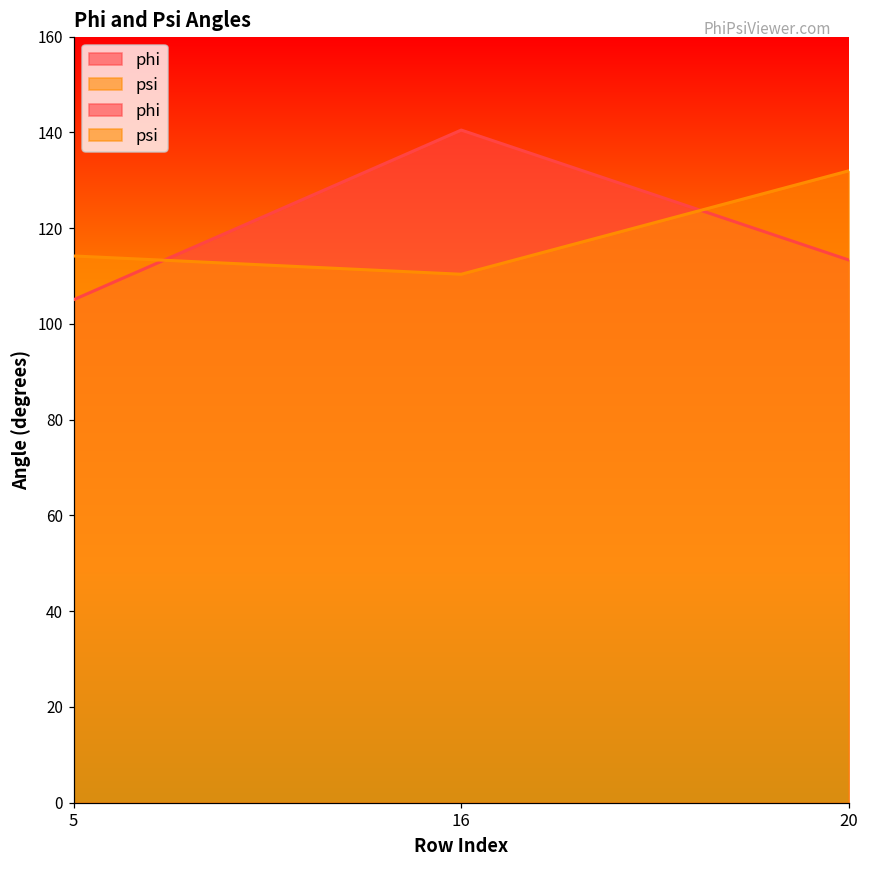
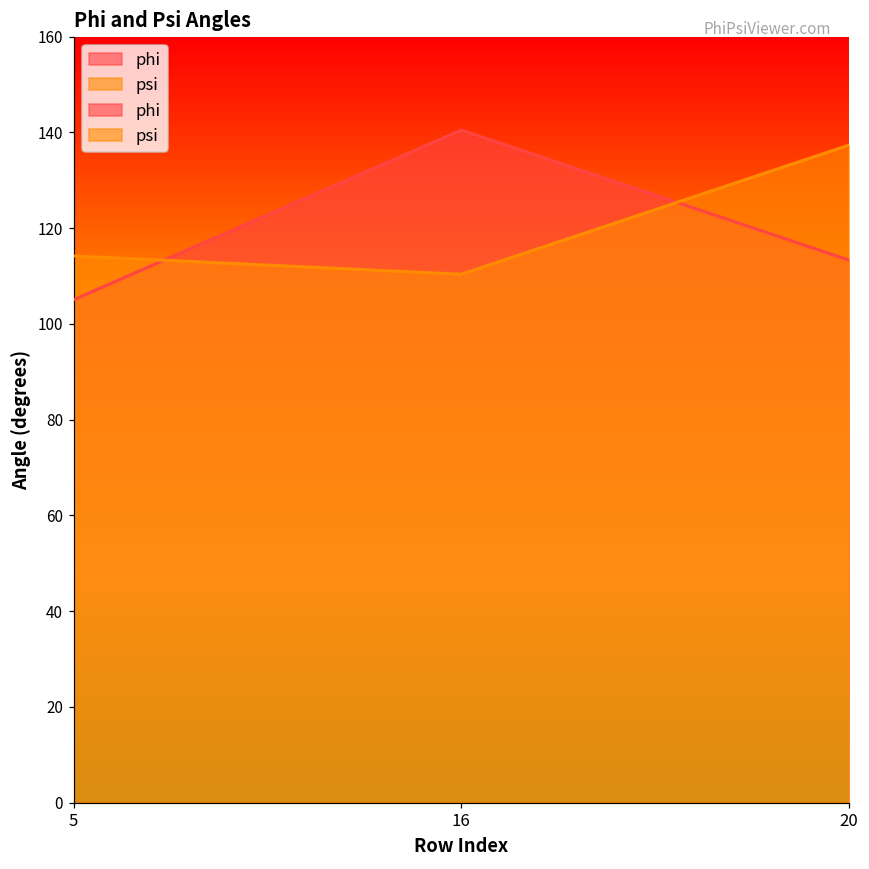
psi, 20: 132 -> 137
